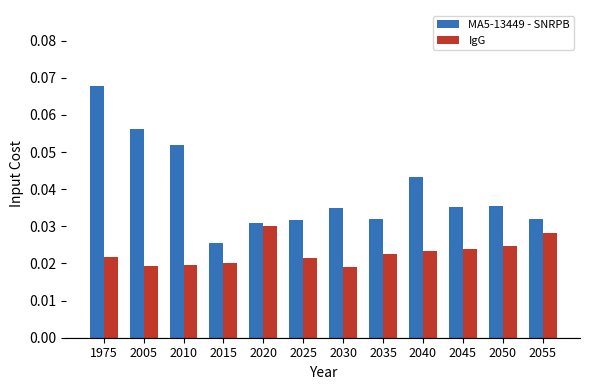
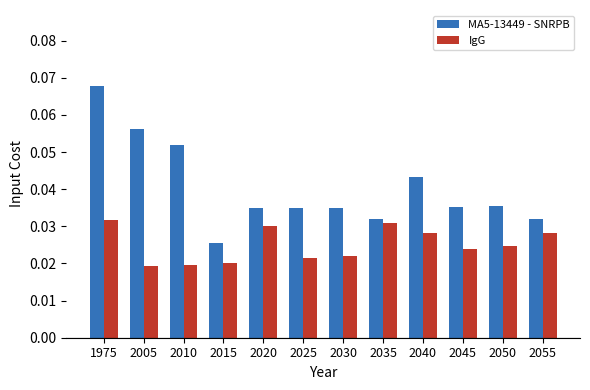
IgG, 1975: 0.022 -> 0.032
MA5-13449 - SNRPB, 2020: 0.031 -> 0.035
MA5-13449 - SNRPB, 2025: 0.032 -> 0.035
IgG, 2030: 0.019 -> 0.022
IgG, 2035: 0.023 -> 0.031
IgG, 2040: 0.023 -> 0.028
